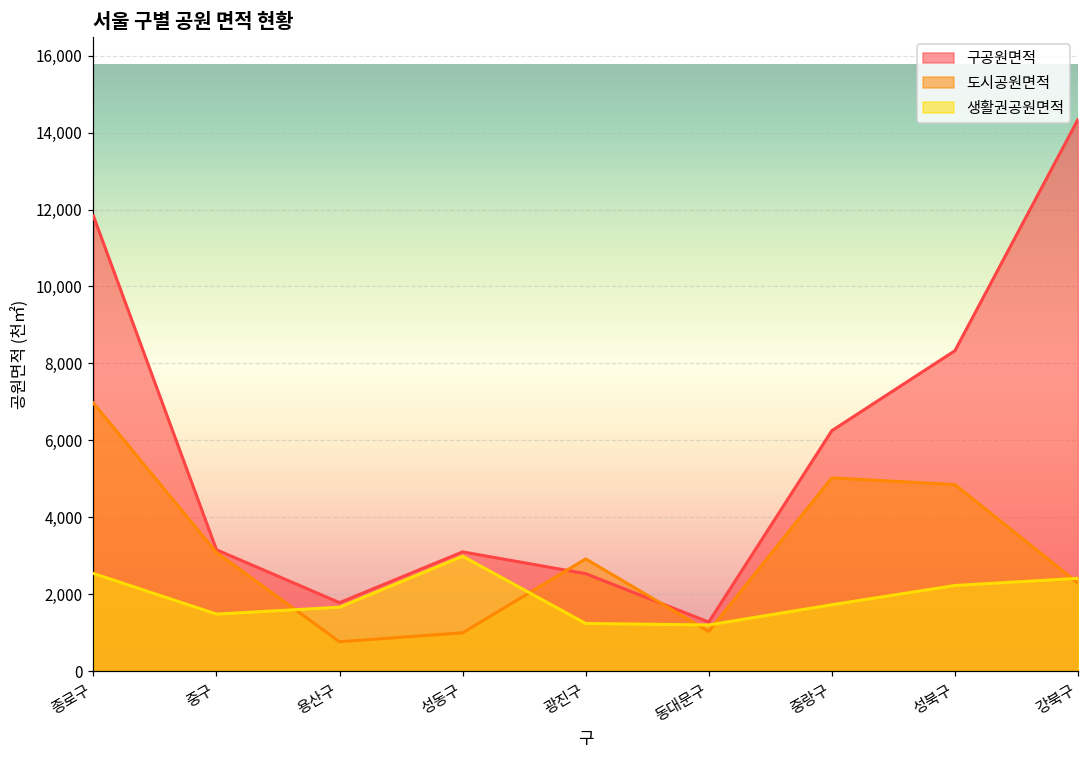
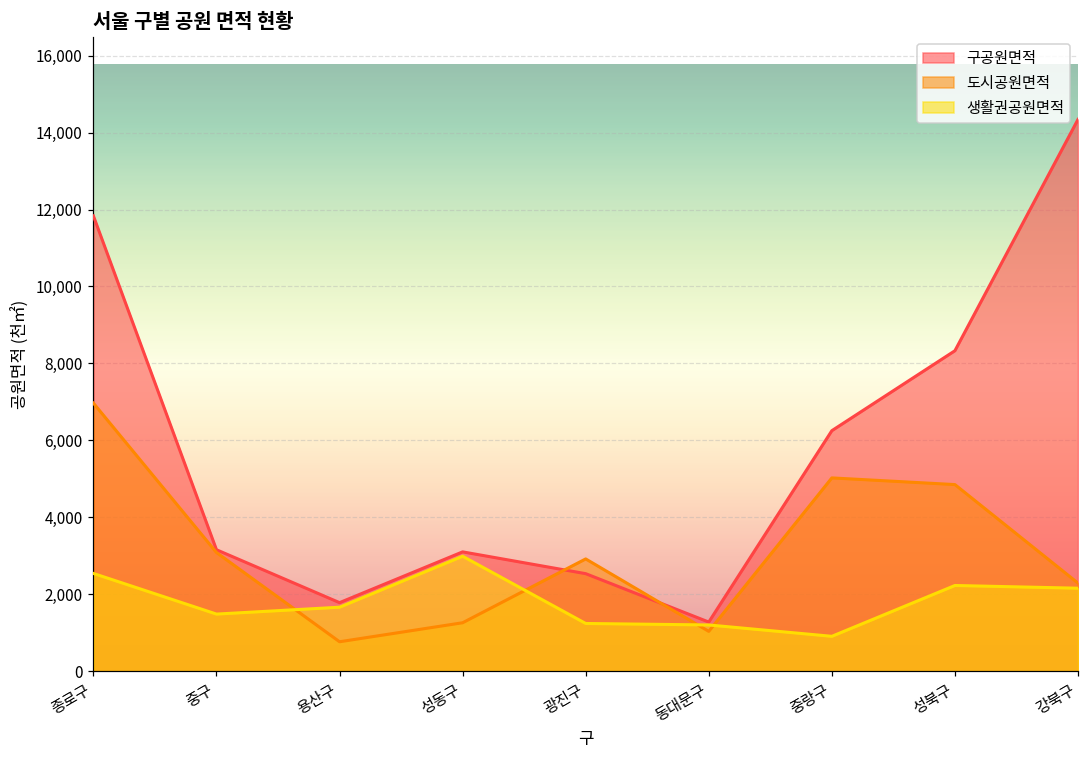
도시공원면적, 성동구: 1,000 -> 1,300
생활권공원면적, 중랑구: 1,700 -> 900
생활권공원면적, 강북구: 2,400 -> 2,200
